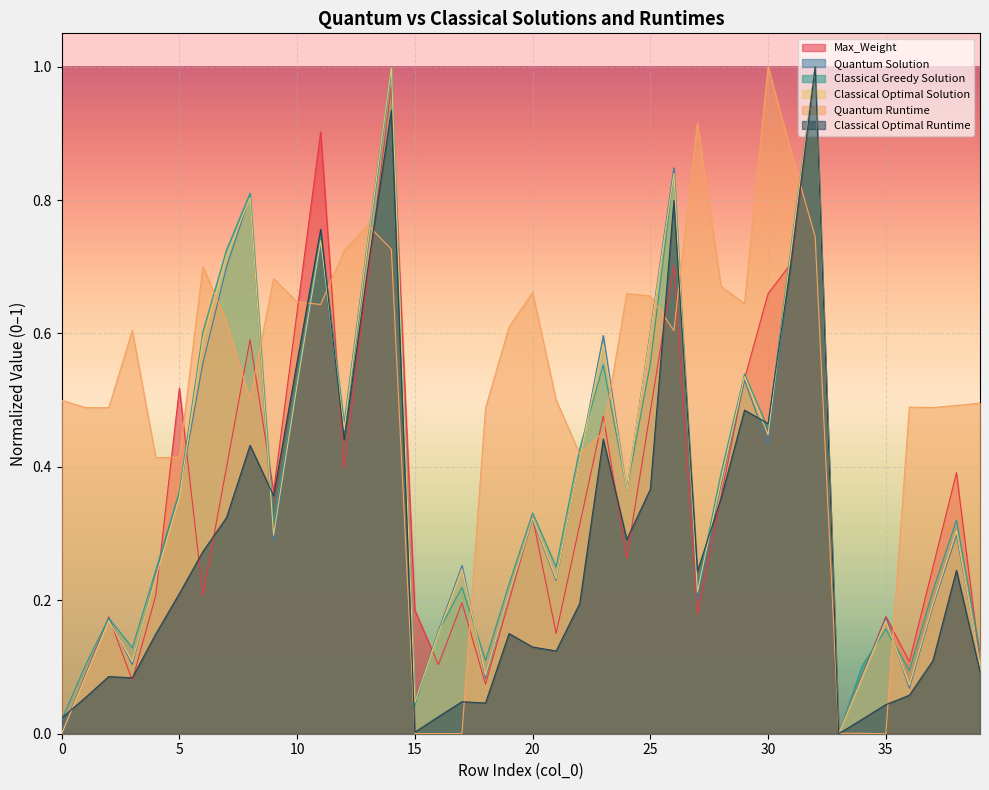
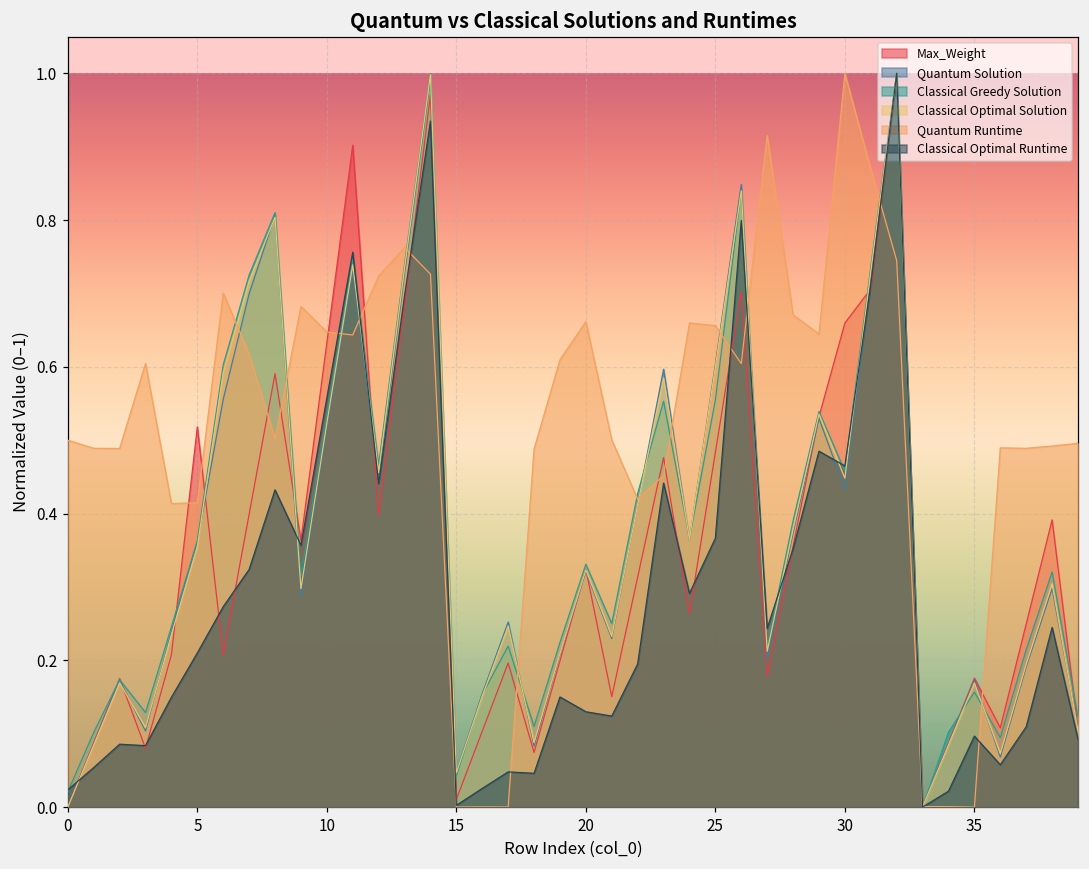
Max_Weight, 15: 0.19 -> 0.01
Classical Optimal Runtime, 35: 0.04 -> 0.10
